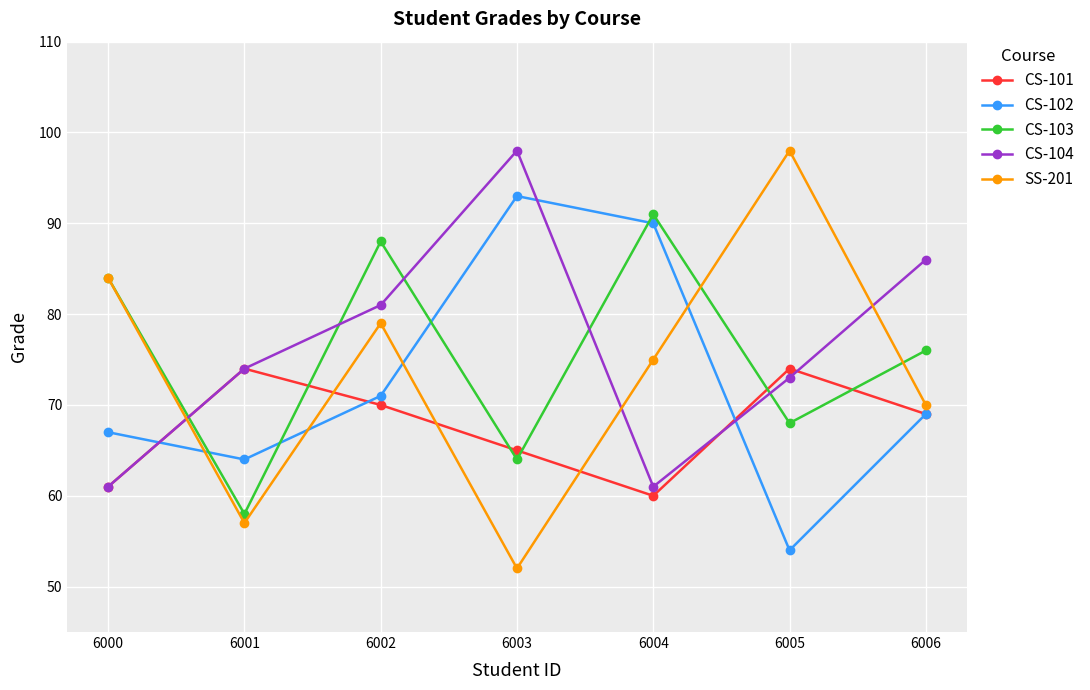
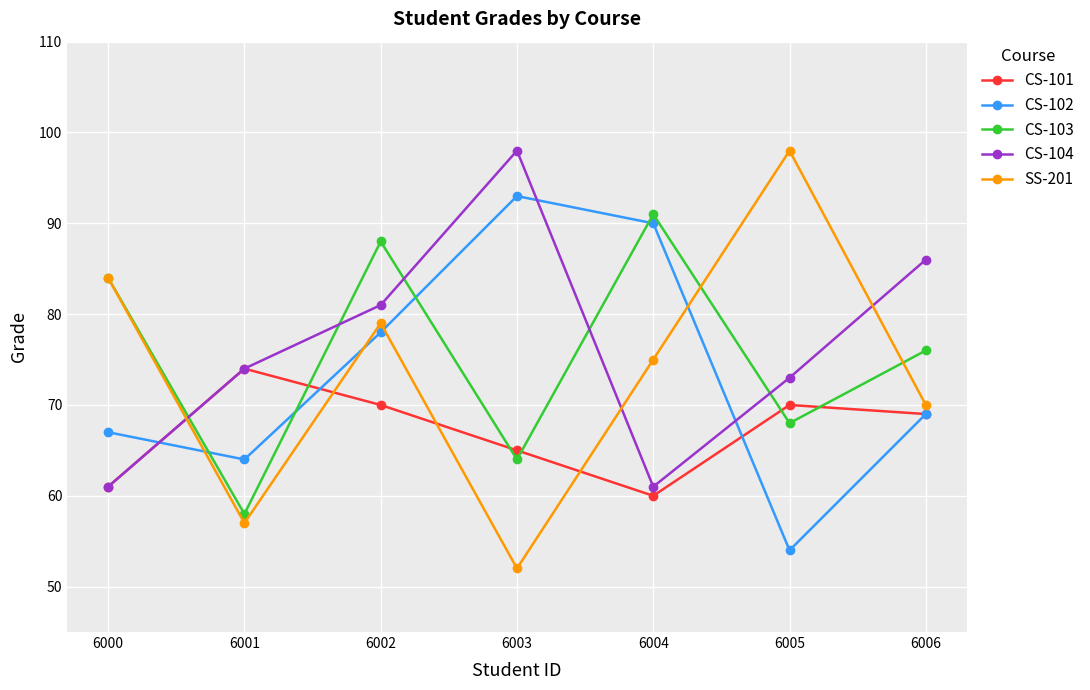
CS-102, 6002: 71 -> 78
CS-101, 6005: 74 -> 70
